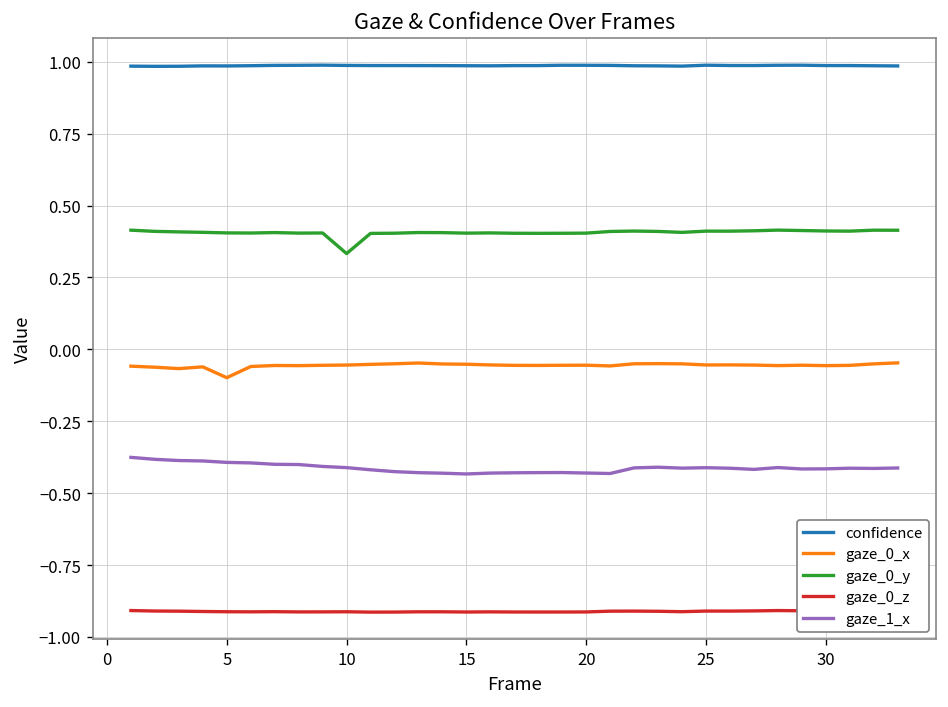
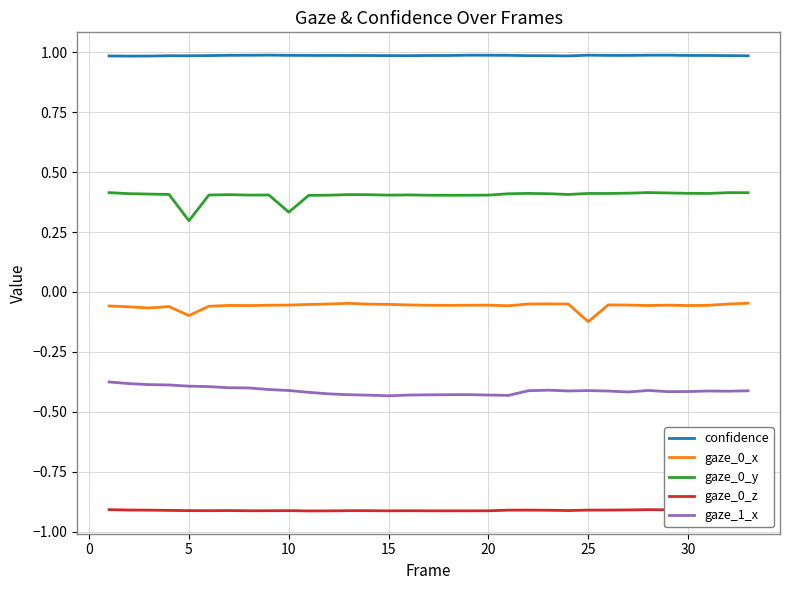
gaze_0_y, 5: 0.40 -> 0.30
gaze_0_x, 25: -0.05 -> -0.12
